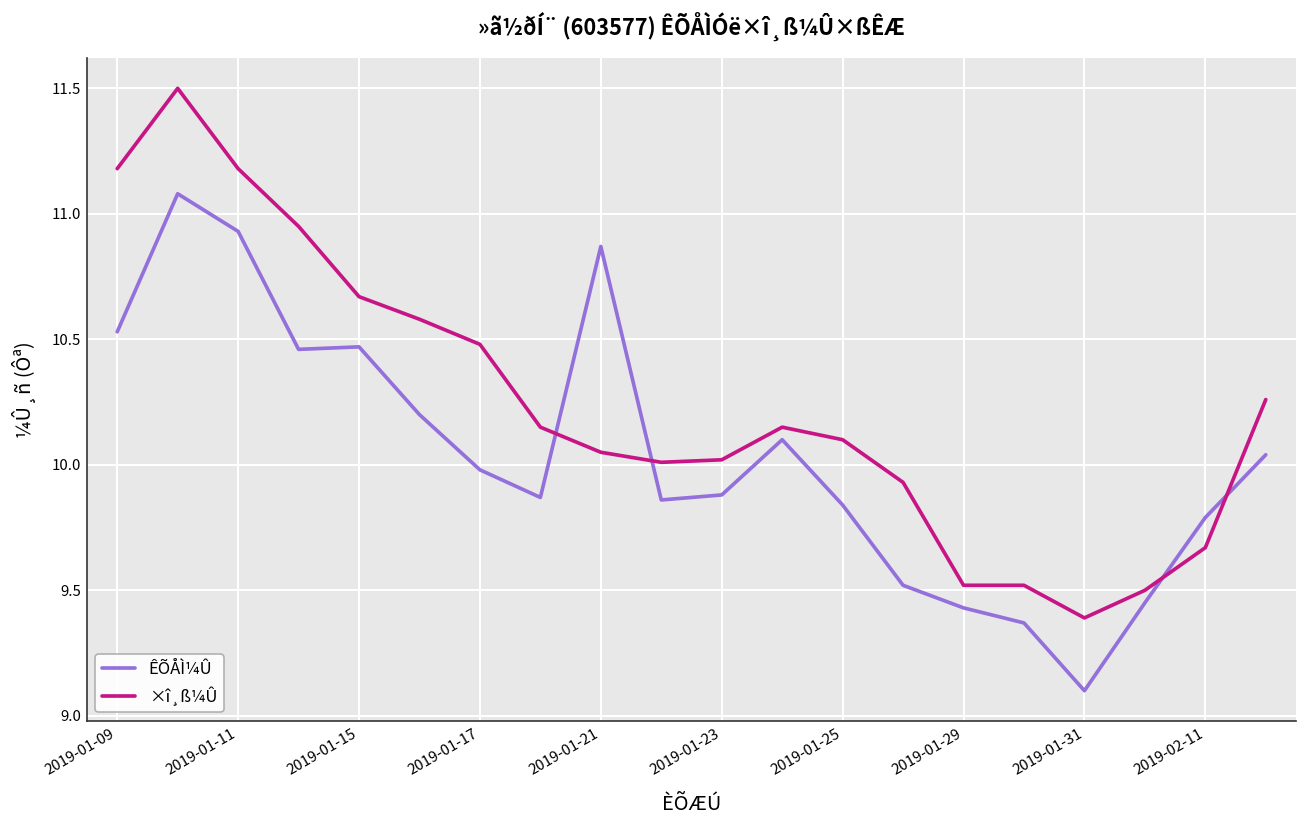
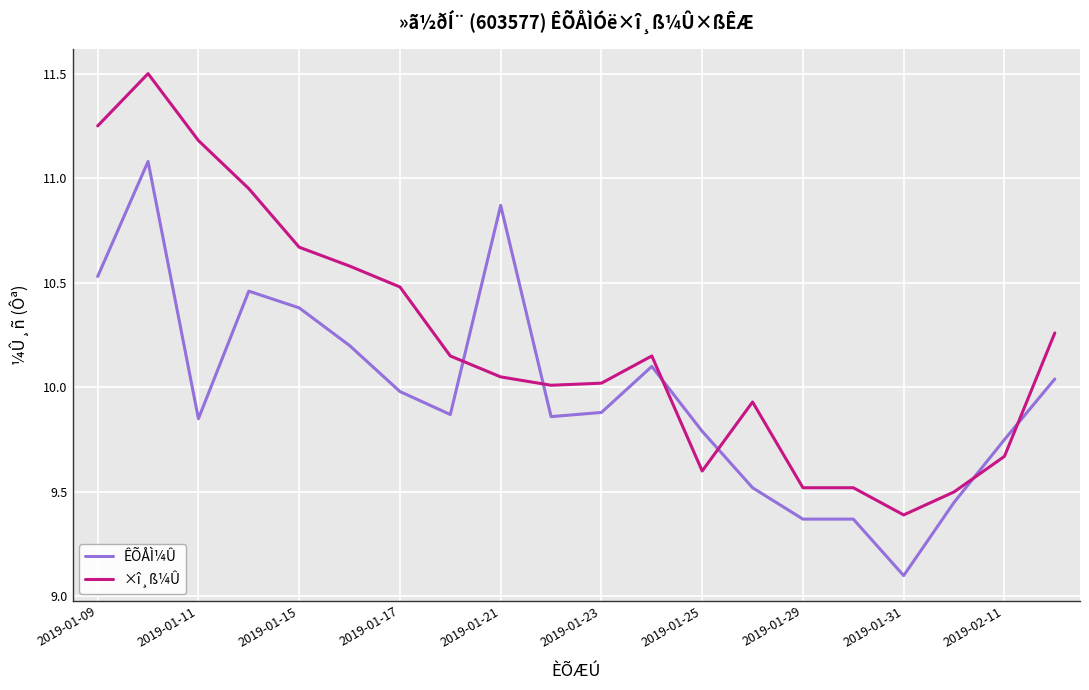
×î¸ß¼Û, 2019-01-09: 11.18 -> 11.25
ÊÕÅÌ¼Û, 2019-01-11: 10.93 -> 9.85
ÊÕÅÌ¼Û, 2019-01-15: 10.47 -> 10.38
ÊÕÅÌ¼Û, 2019-01-25: 9.84 -> 9.79
×î¸ß¼Û, 2019-01-25: 10.1 -> 9.6
ÊÕÅÌ¼Û, 2019-01-29: 9.43 -> 9.37
ÊÕÅÌ¼Û, 2019-02-11: 9.79 -> 9.75
